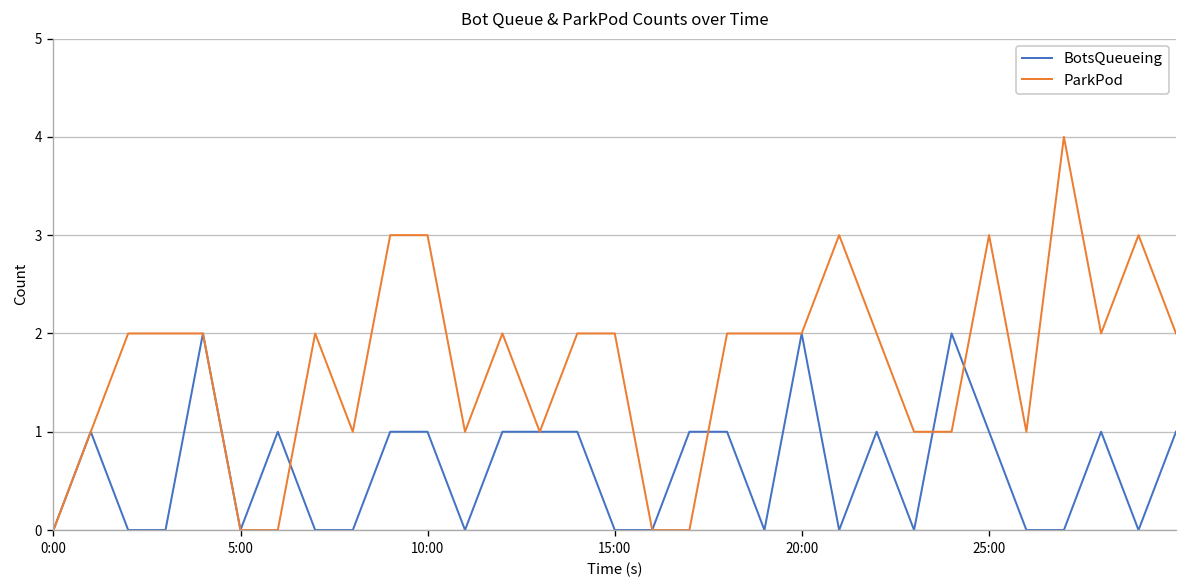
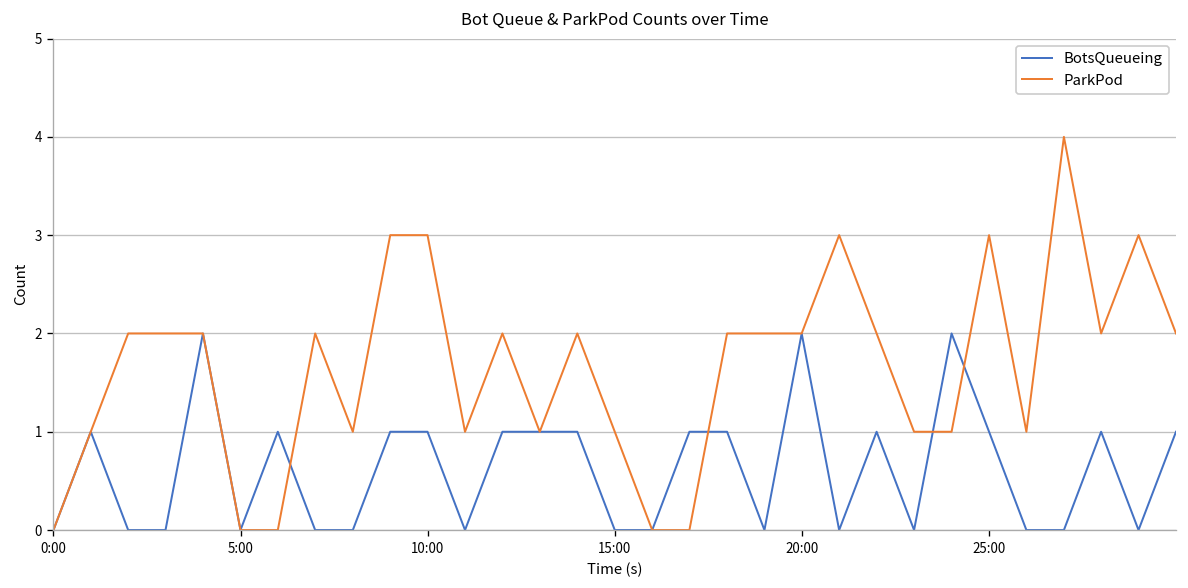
ParkPod, 15:00: 2 -> 1
